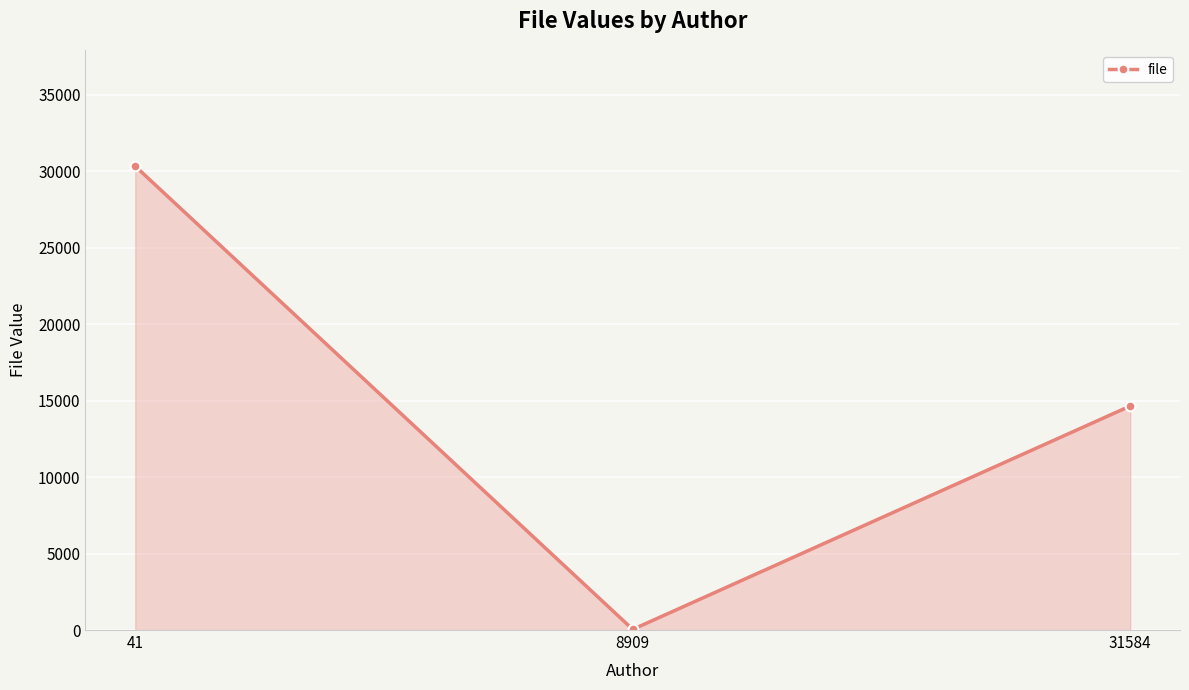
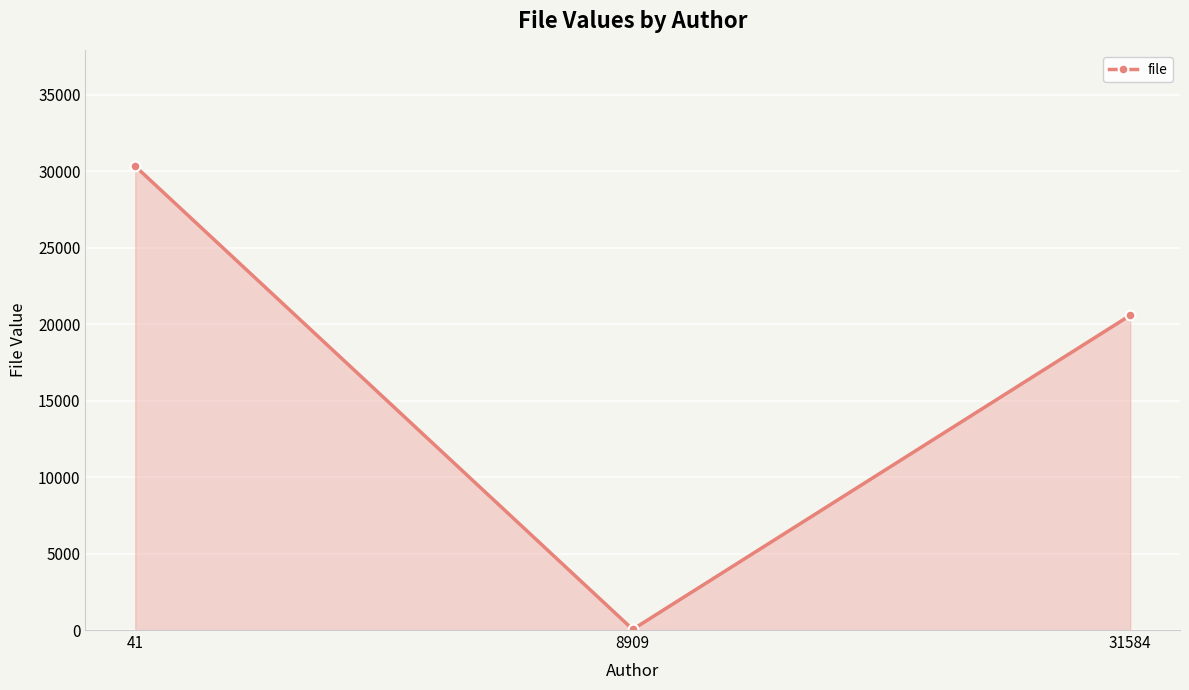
31584: 14700 -> 20600
